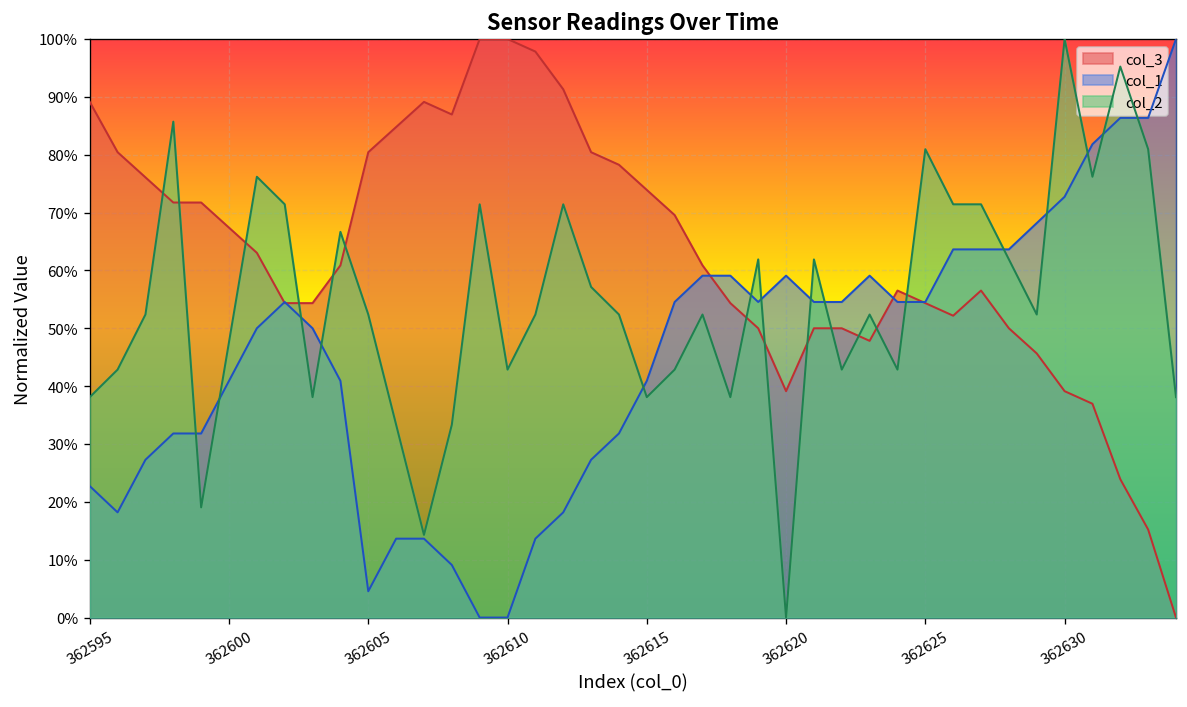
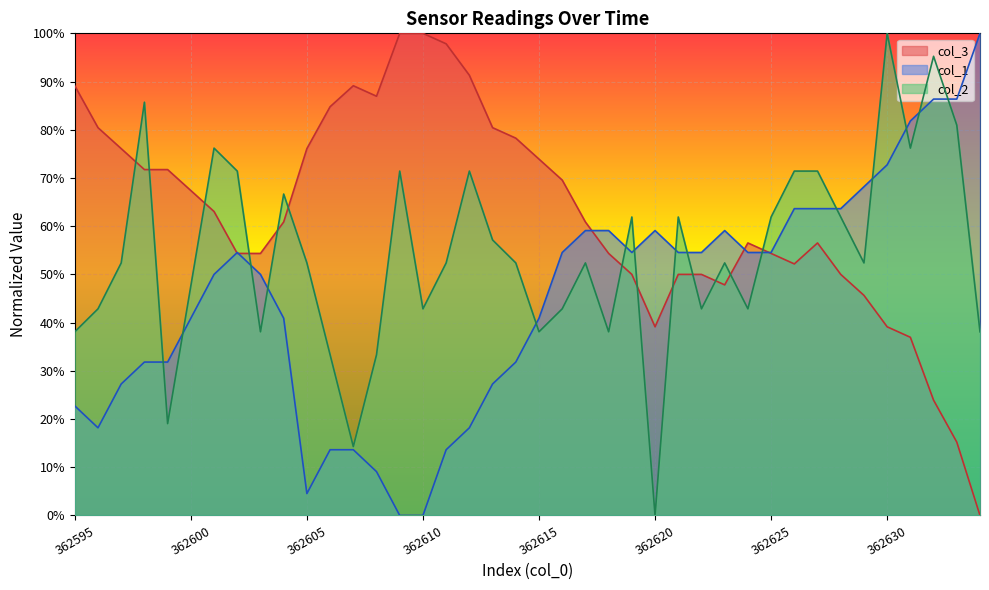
col_3, 362605: 80% -> 76%
col_2, 362625: 81% -> 62%
